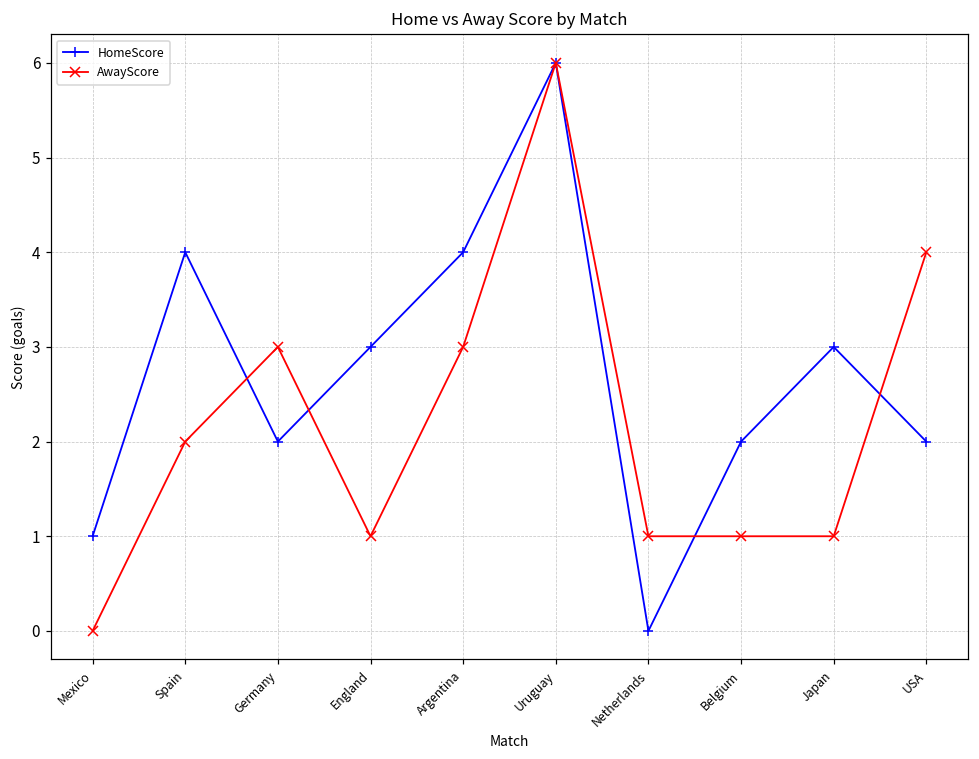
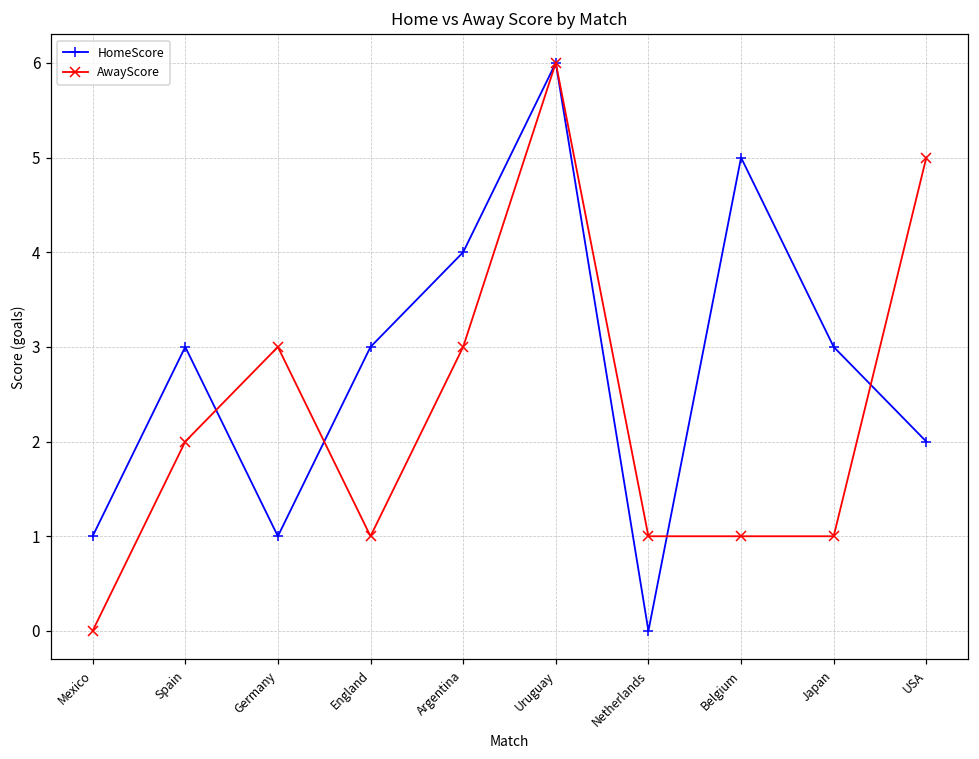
HomeScore, Spain: 4 -> 3
HomeScore, Germany: 2 -> 1
HomeScore, Belgium: 2 -> 5
AwayScore, USA: 4 -> 5
